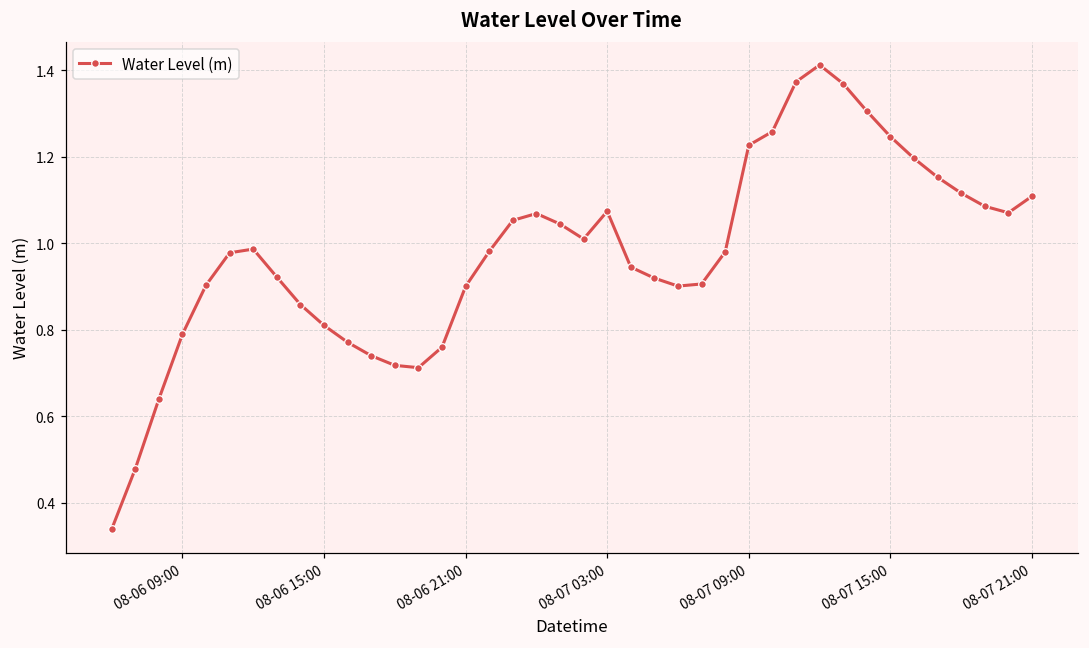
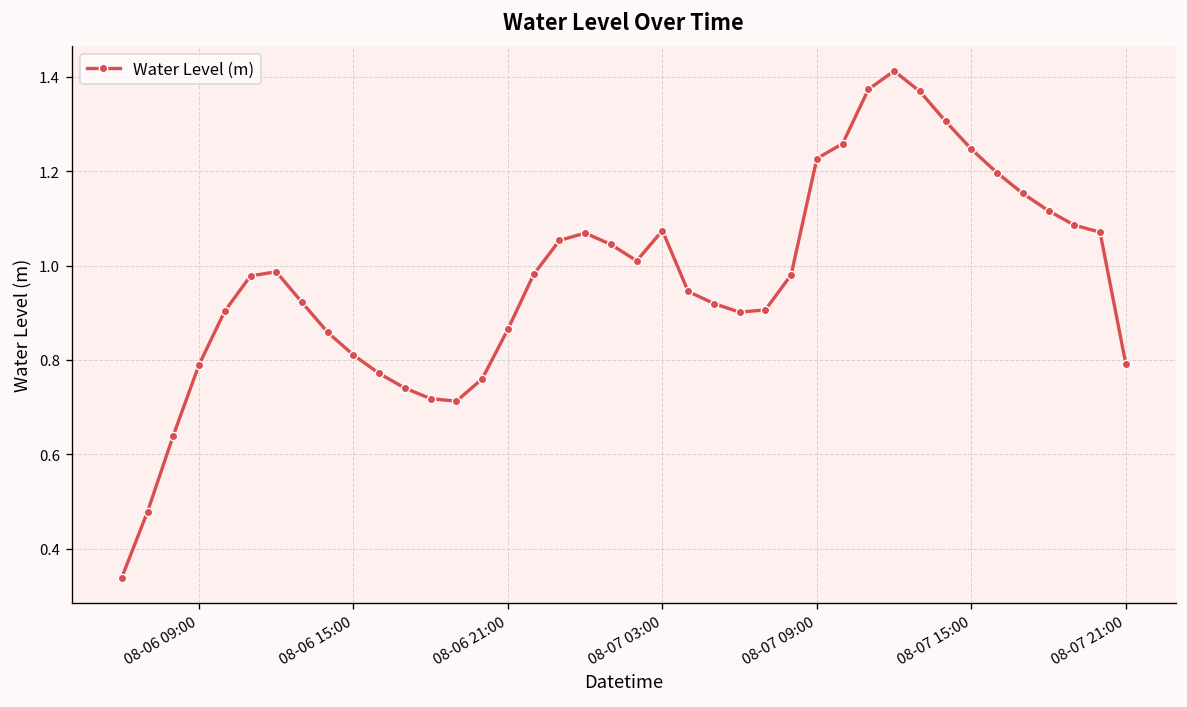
08-06 21:00: 0.90 -> 0.87
08-07 21:00: 1.11 -> 0.79
